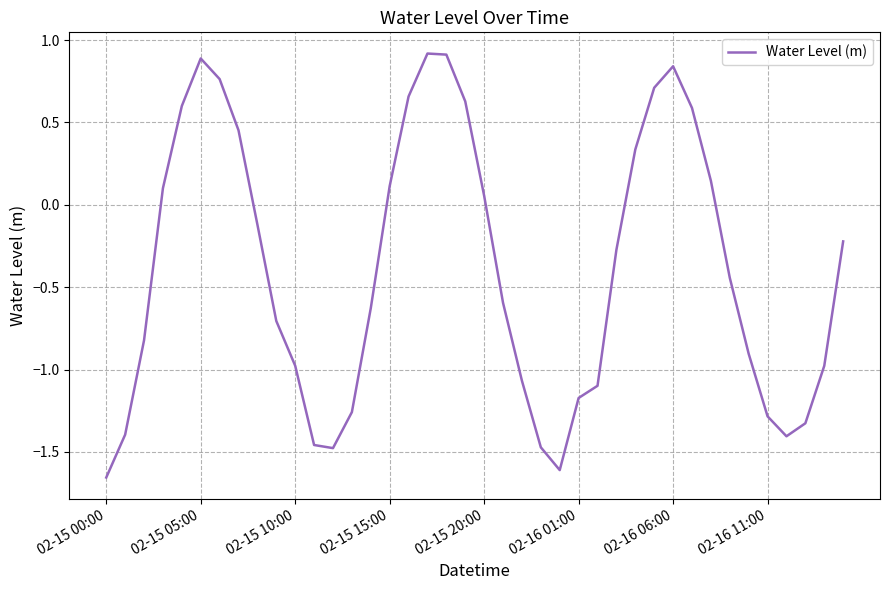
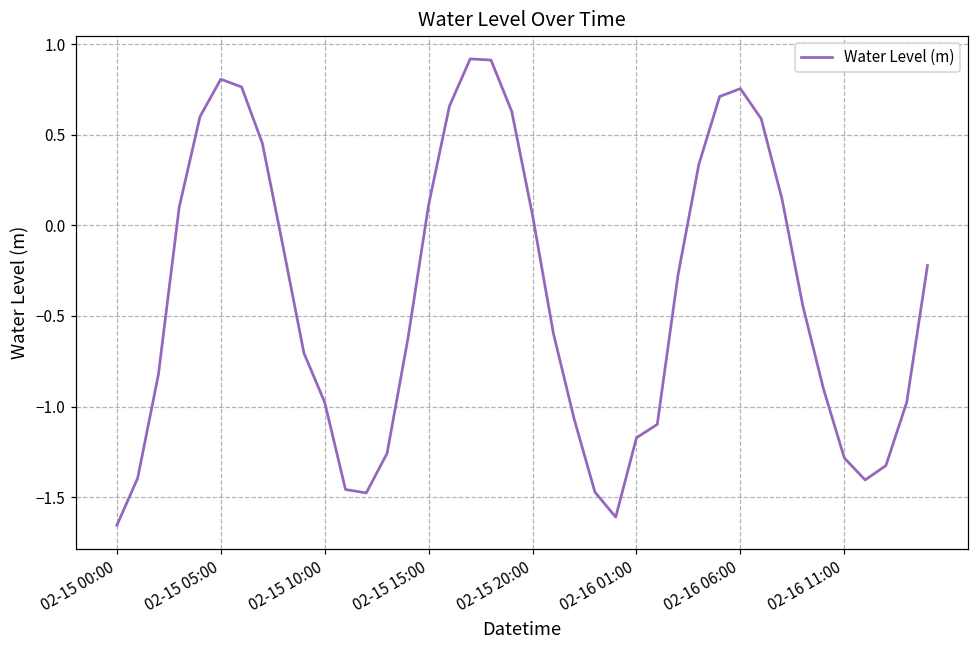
02-15 05:00: 0.89 -> 0.81
02-16 06:00: 0.84 -> 0.75
